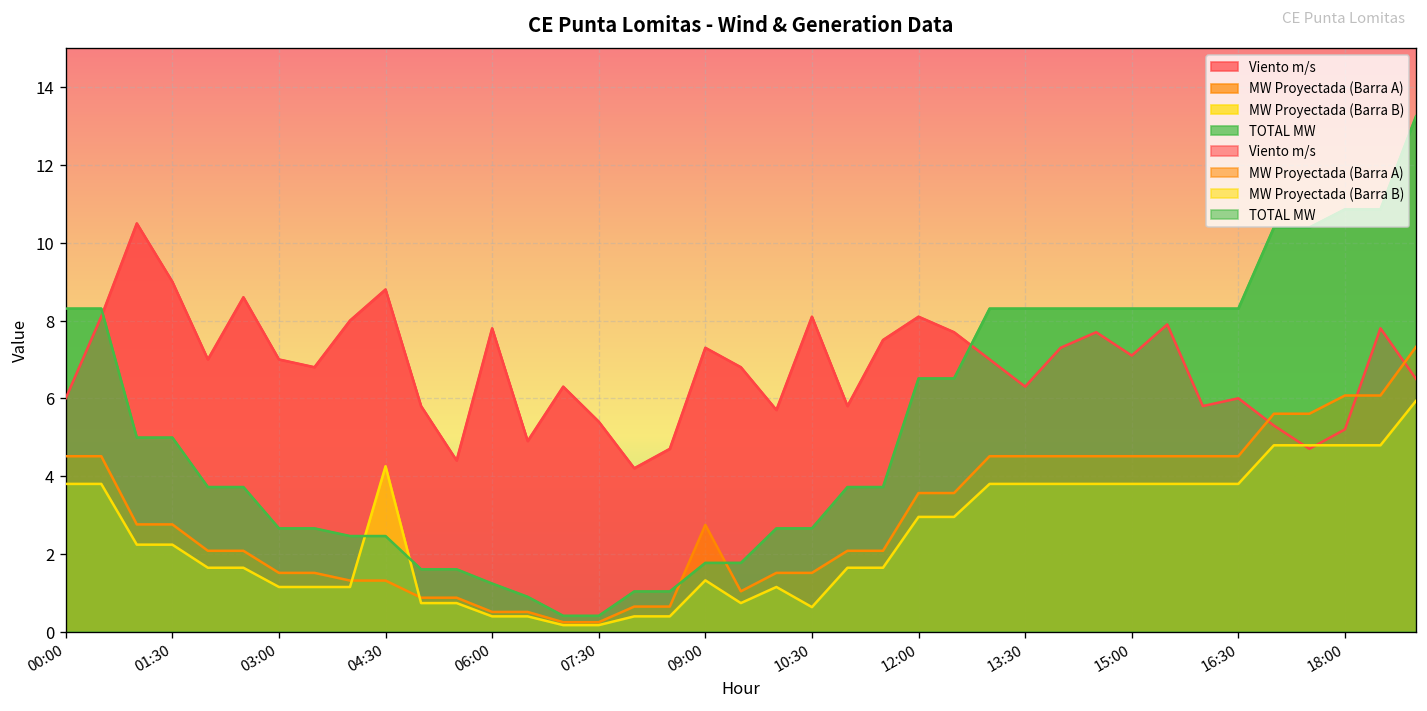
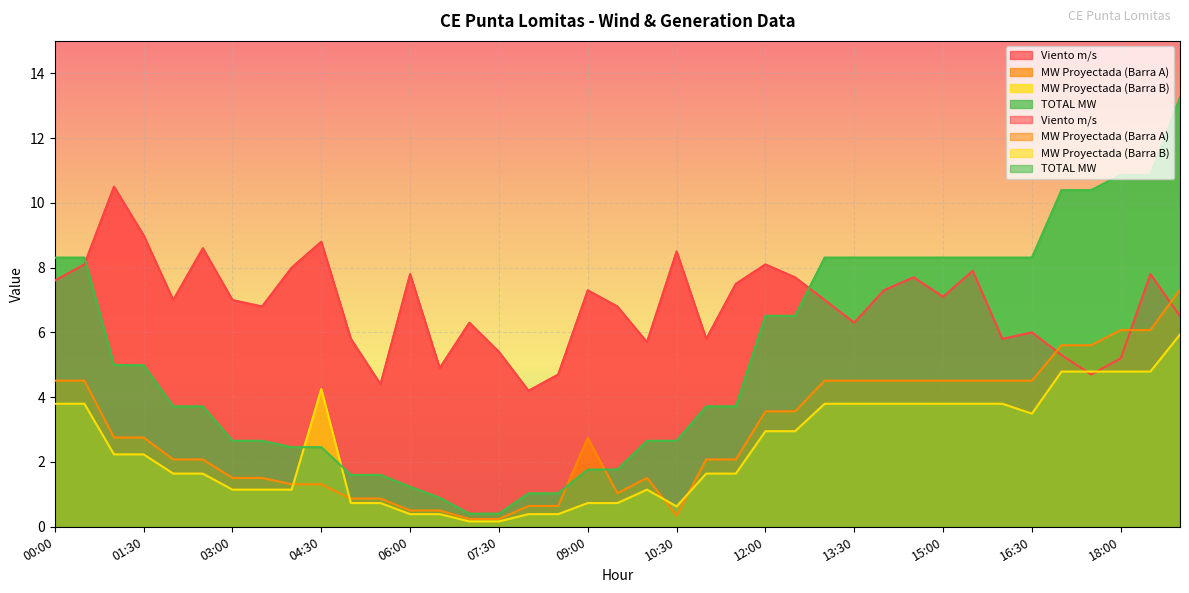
Viento m/s, 00:00: 6.0 -> 7.6
MW Proyectada (Barra B), 09:00: 1.3 -> 0.7
Viento m/s, 10:30: 8.1 -> 8.5
MW Proyectada (Barra A), 10:30: 1.5 -> 0.3
MW Proyectada (Barra B), 16:30: 3.8 -> 3.5
